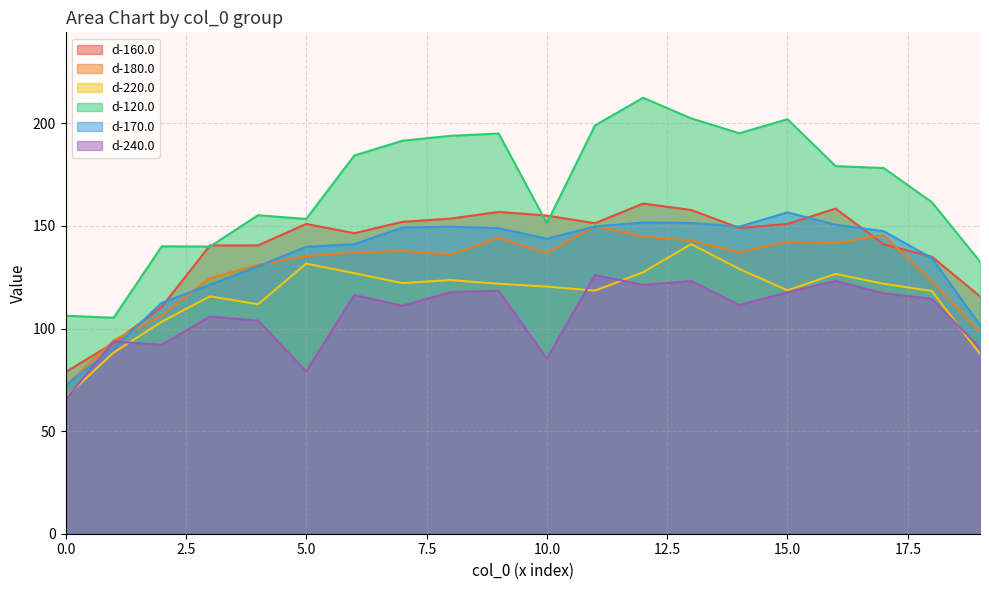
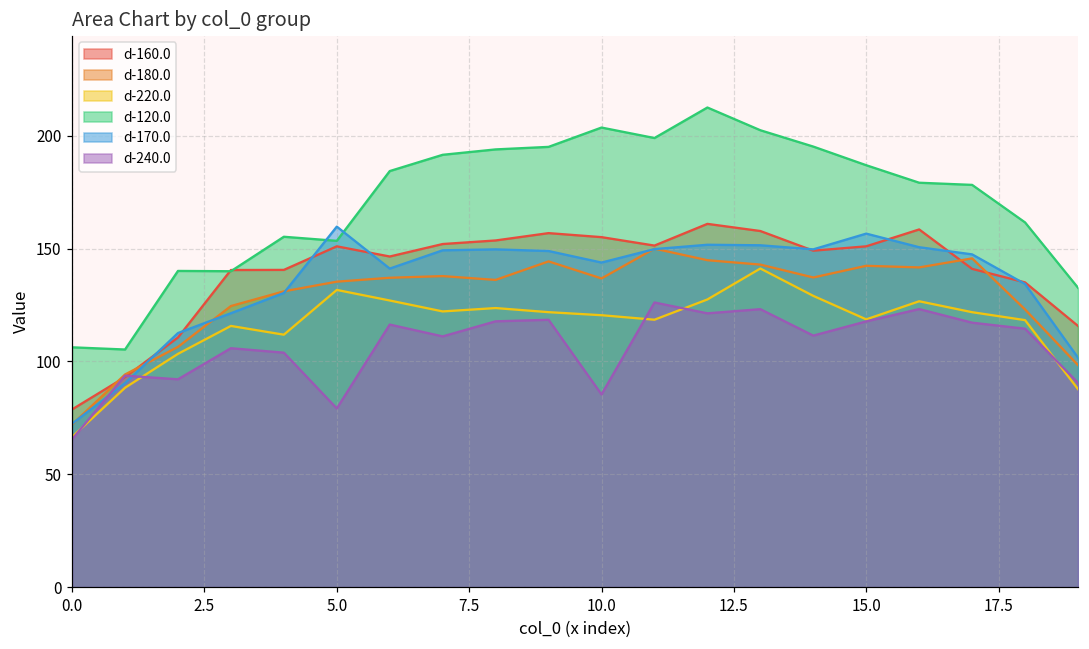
d-170.0, 5.0: 140 -> 160
d-120.0, 10.0: 151 -> 204
d-120.0, 15.0: 202 -> 187
